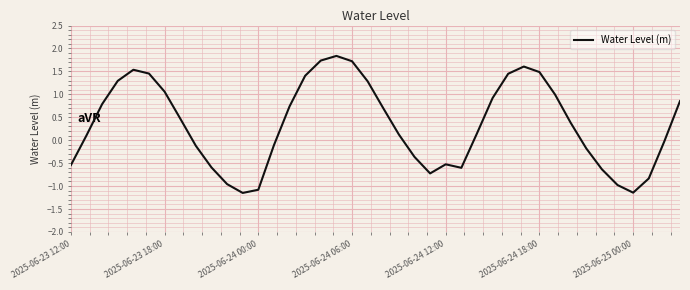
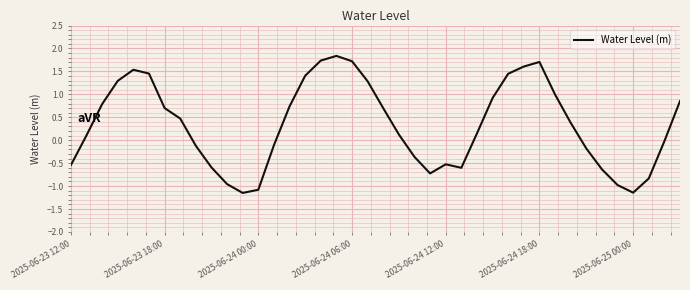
2025-06-23 18:00: 1.1 -> 0.7
2025-06-24 18:00: 1.5 -> 1.7
